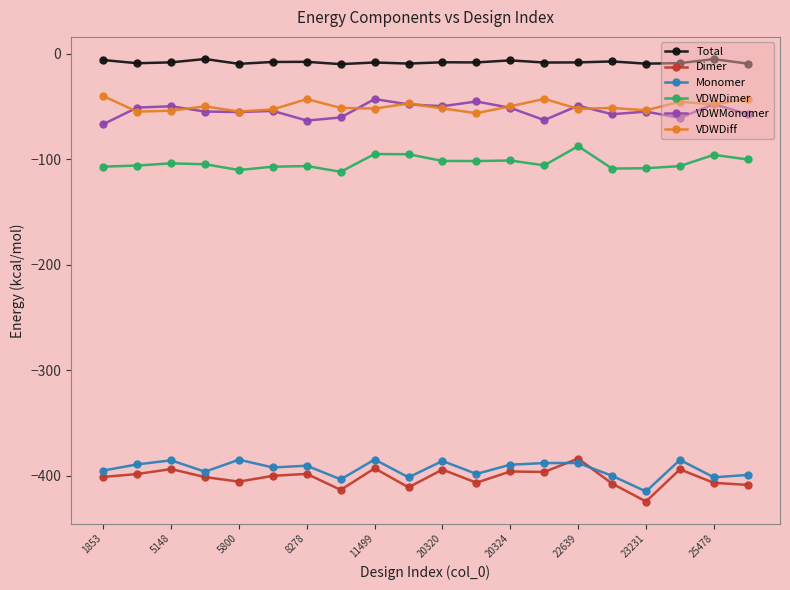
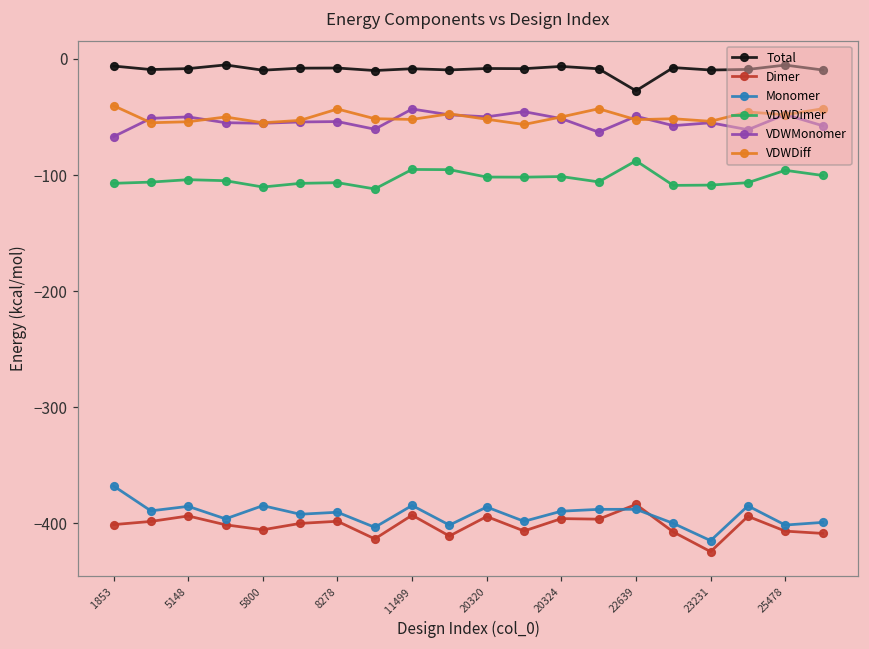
Monomer, 1853: -395 -> -368
VDWMonomer, 8278: -63 -> -54
Total, 22639: -8 -> -27
